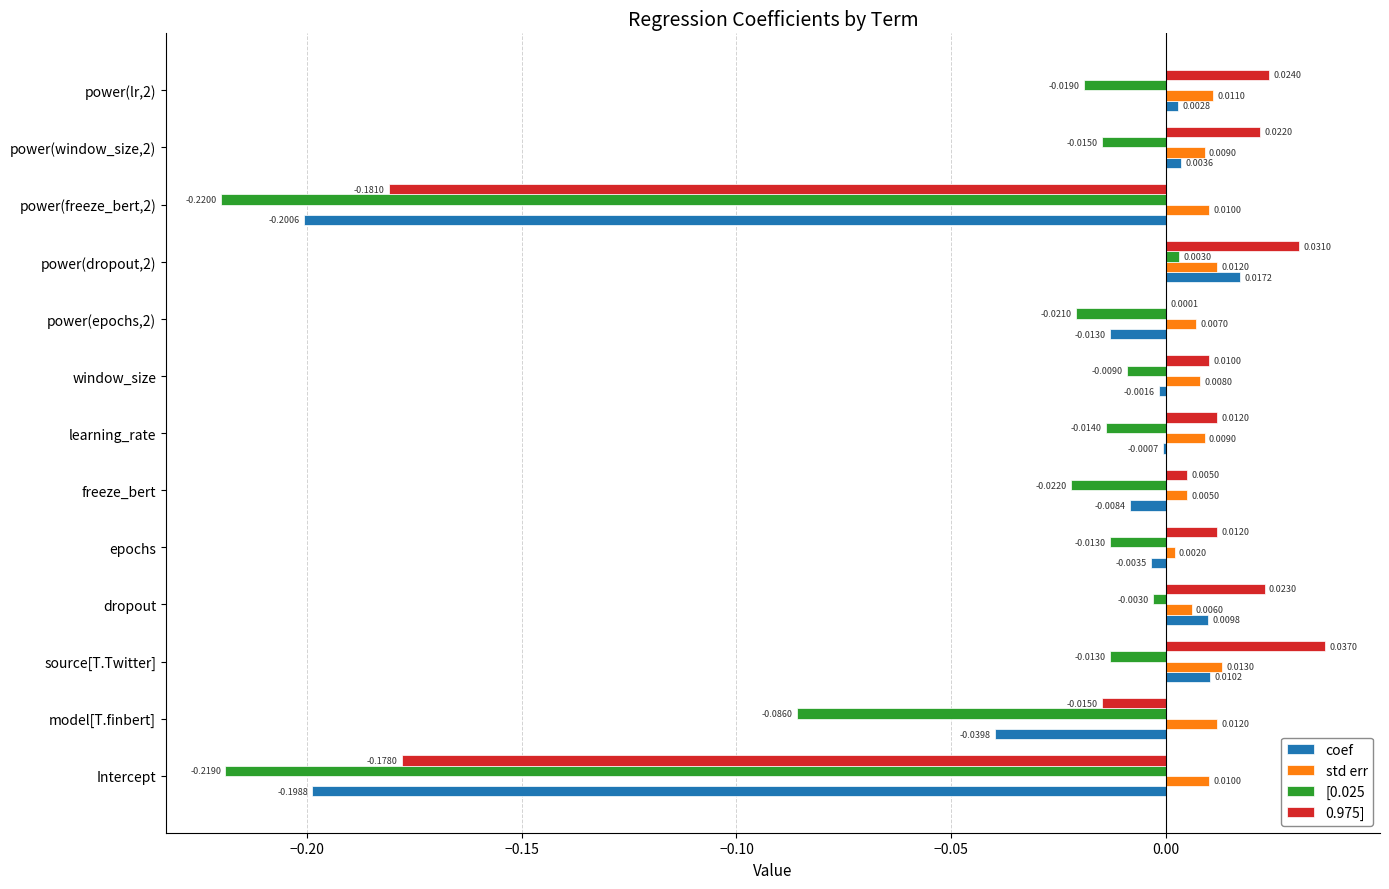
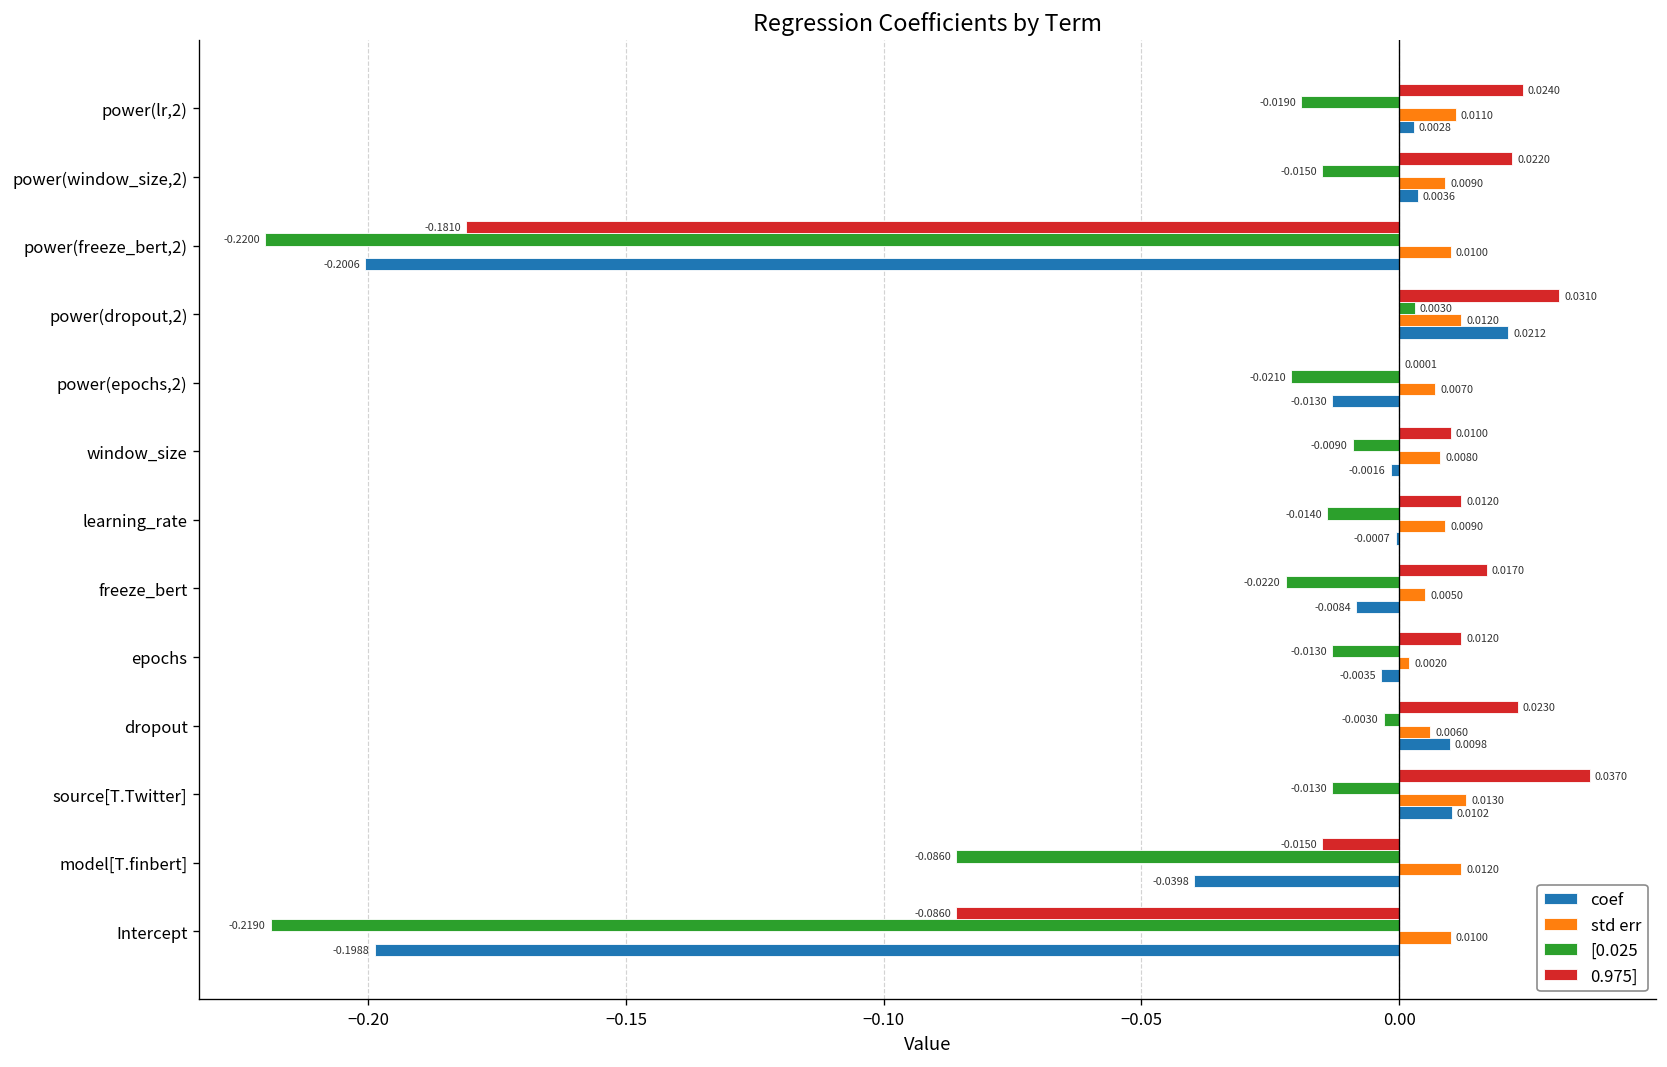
coef, power(dropout,2): 0.0172 -> 0.0212
0.975], freeze_bert: 0.0050 -> 0.0170
0.975], Intercept: -0.1780 -> -0.0860
